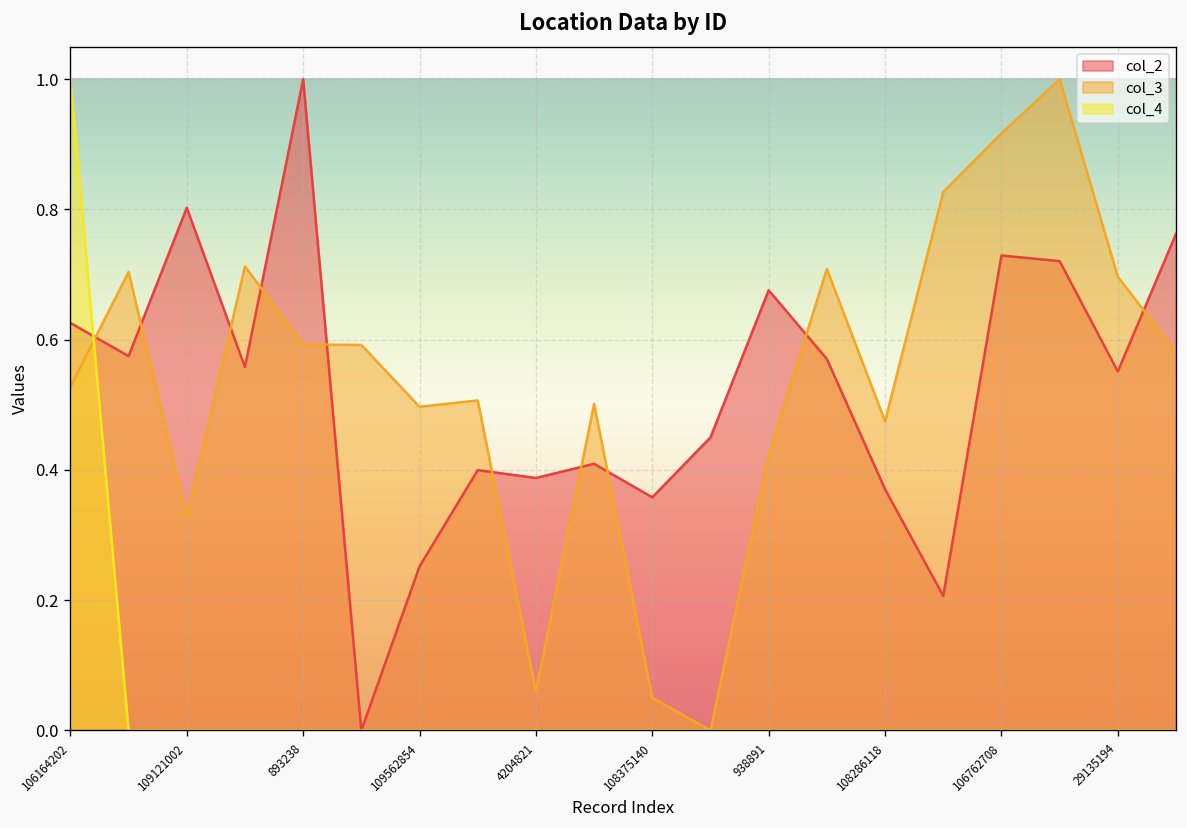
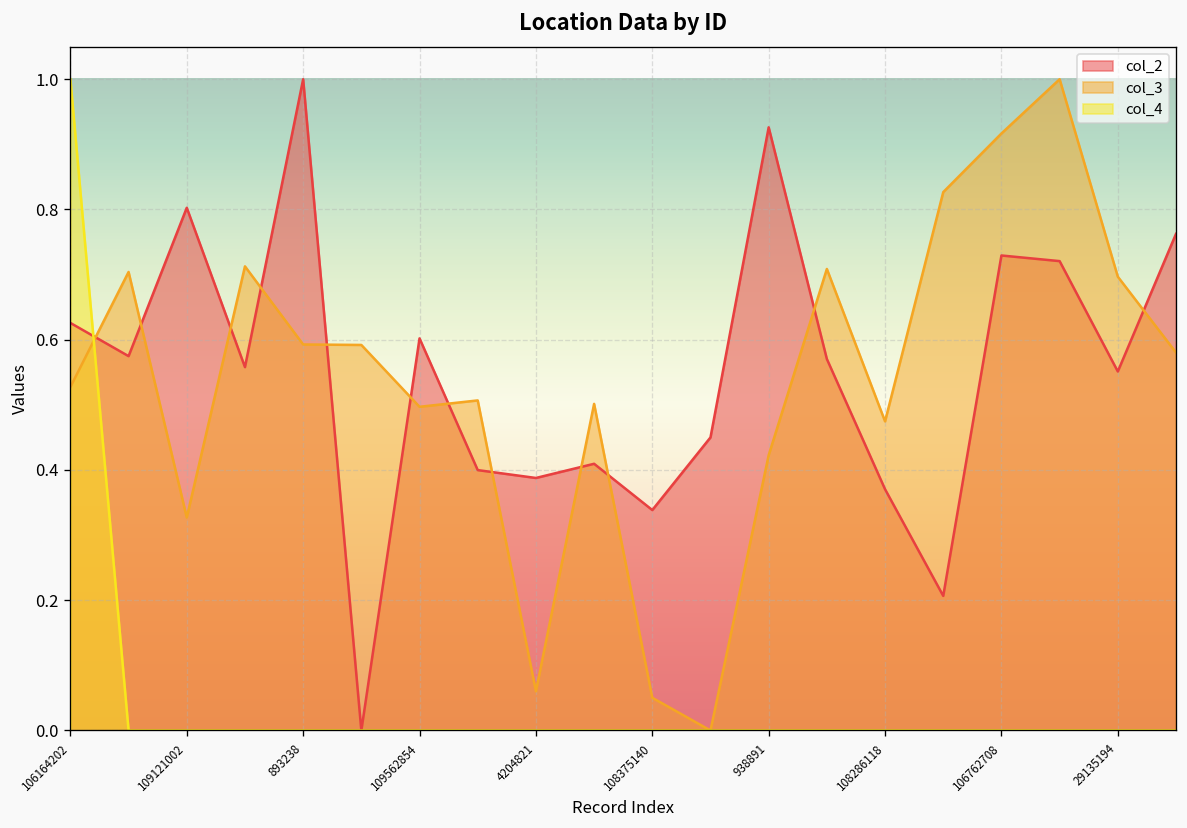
col_2, 109562854: 0.25 -> 0.60
col_2, 108375140: 0.36 -> 0.34
col_2, 938891: 0.68 -> 0.93
